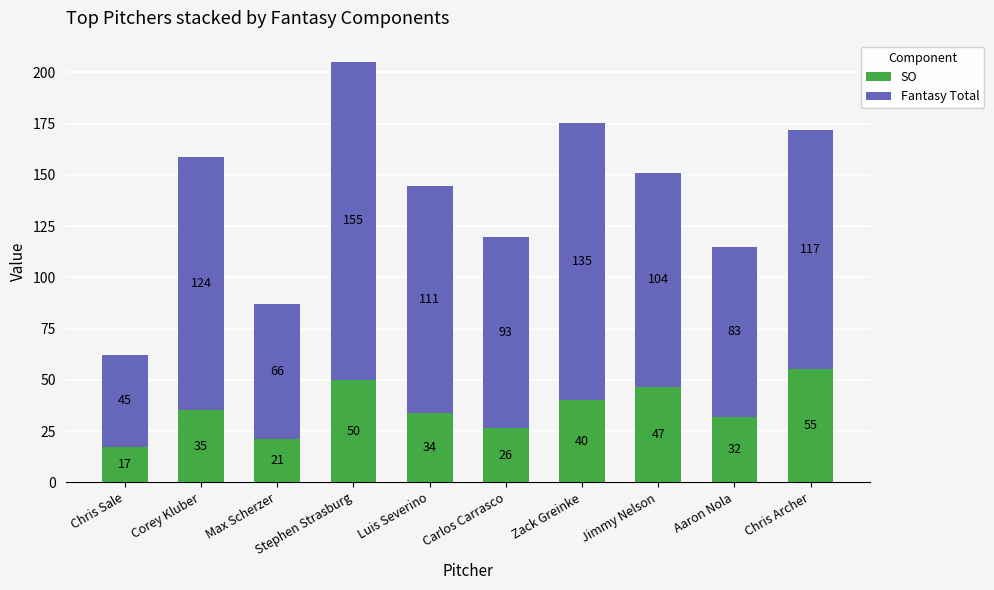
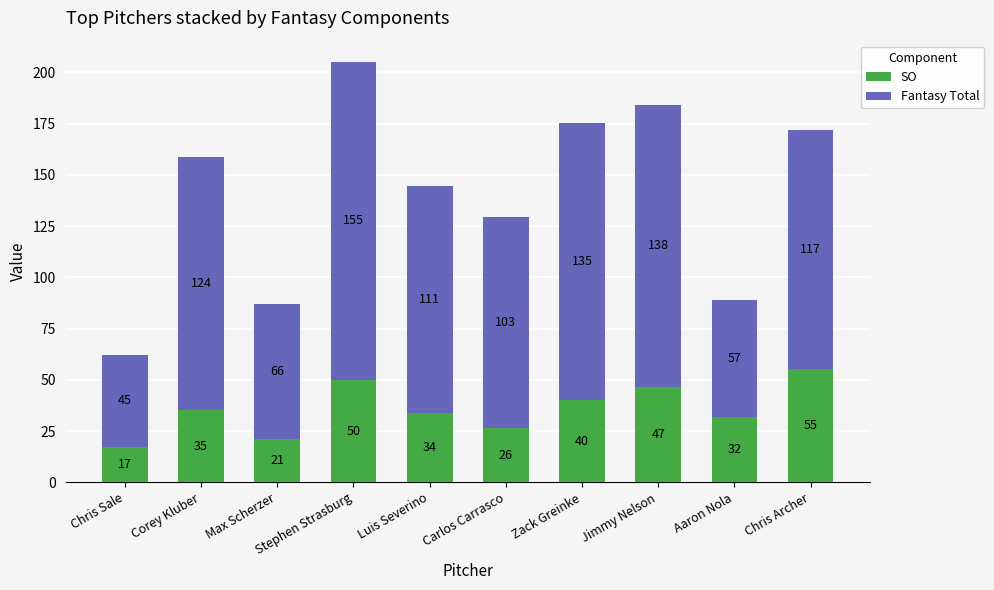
Fantasy Total, Carlos Carrasco: 93 -> 103
Fantasy Total, Jimmy Nelson: 104 -> 138
Fantasy Total, Aaron Nola: 83 -> 57
